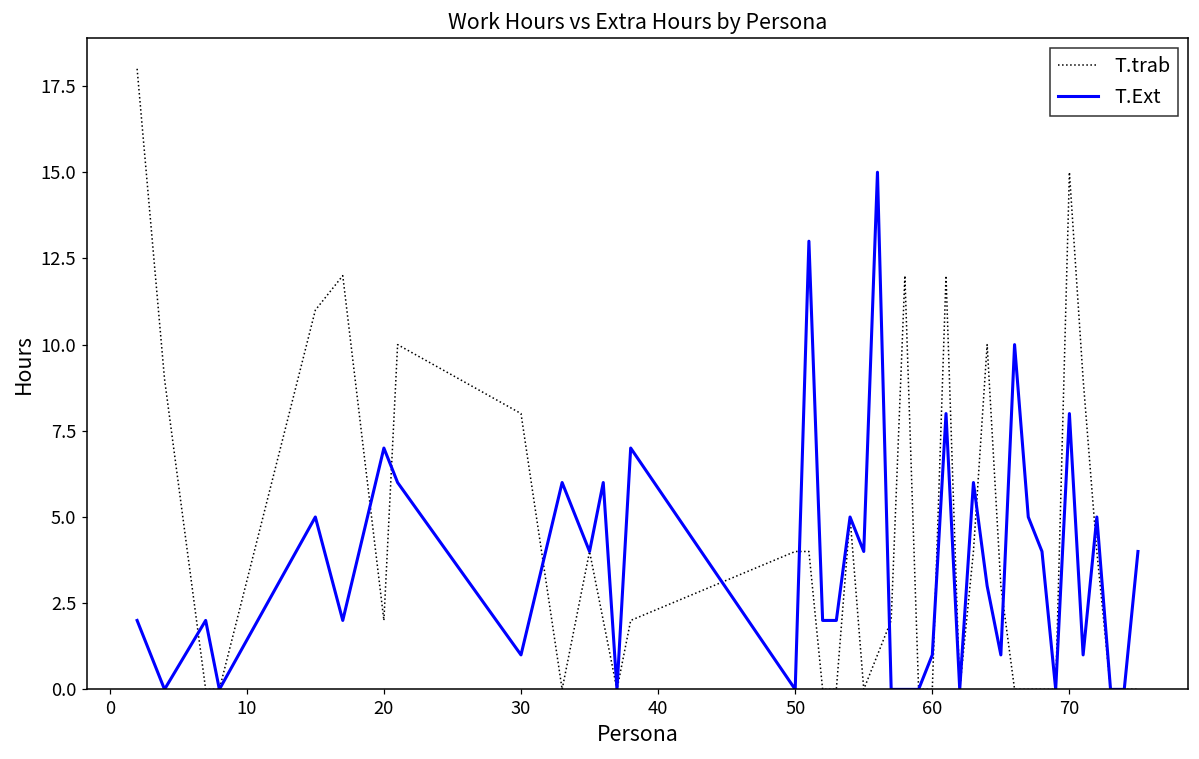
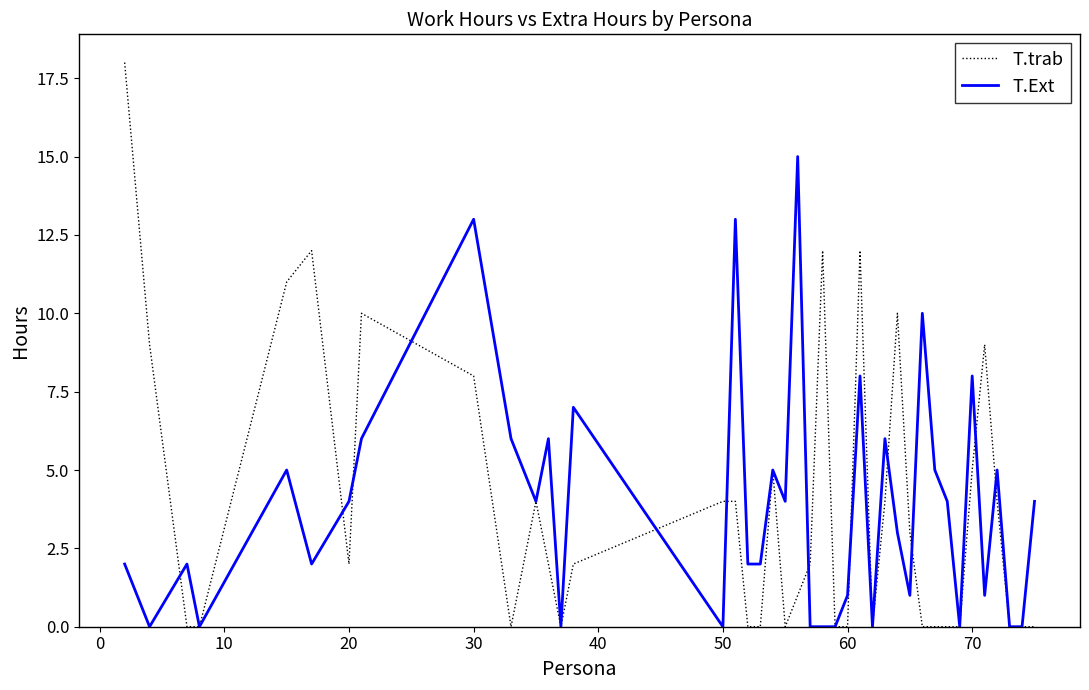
T.Ext, 20: 7 -> 4
T.Ext, 30: 1 -> 13
T.trab, 70: 15 -> 5
